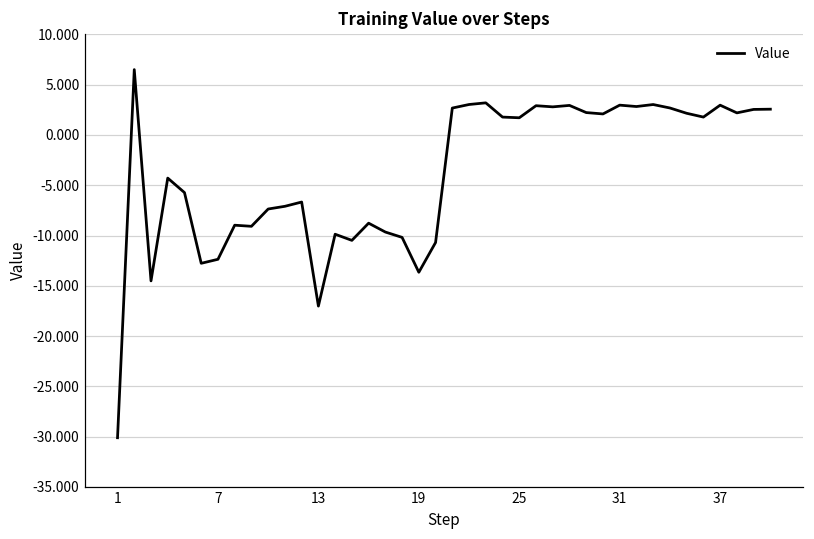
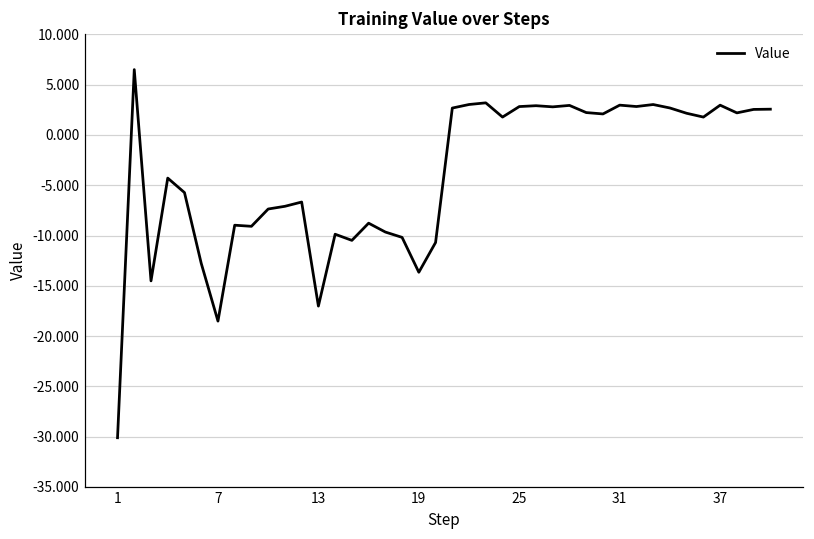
7: -12 -> -19
25: 2 -> 3
